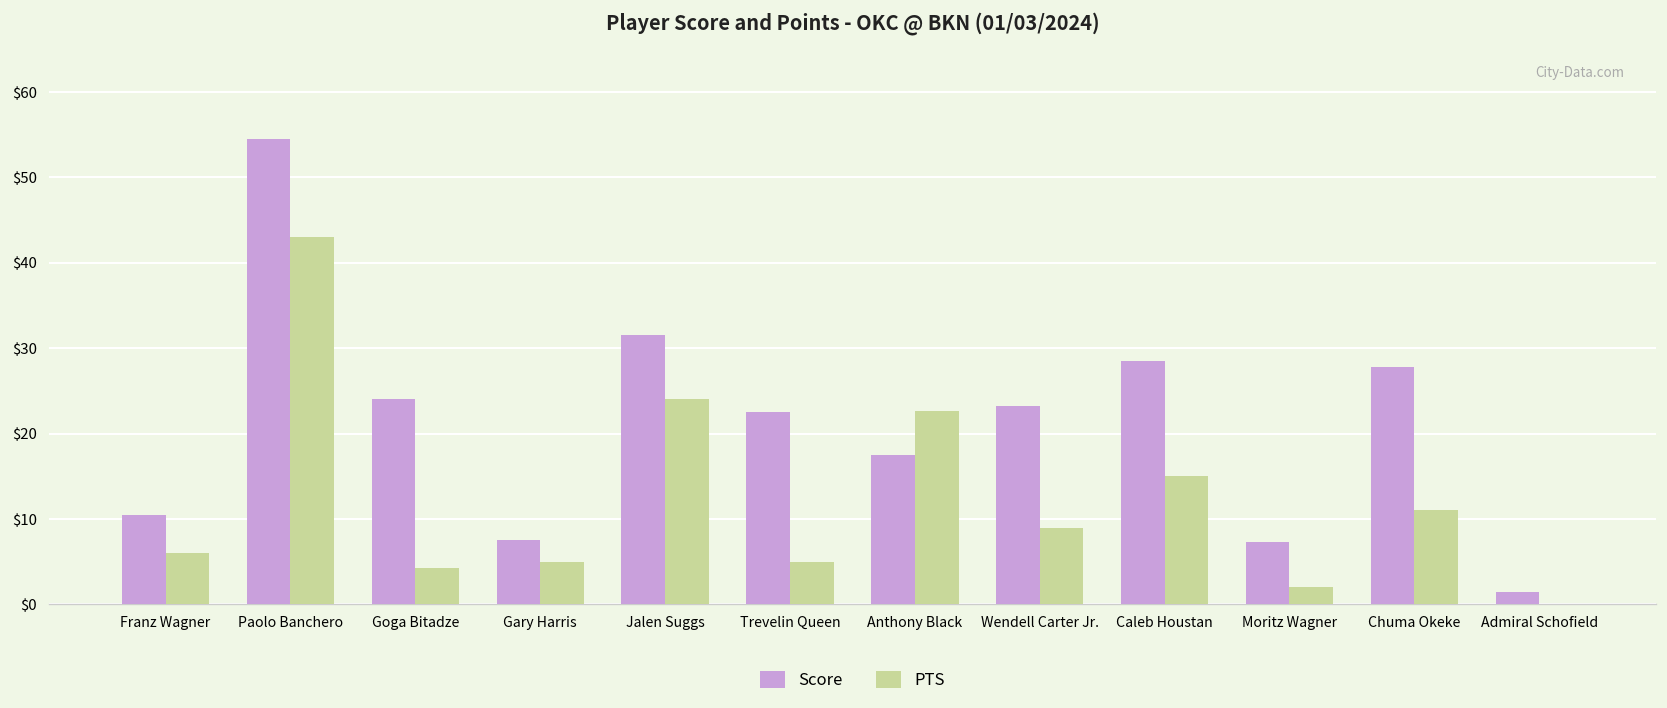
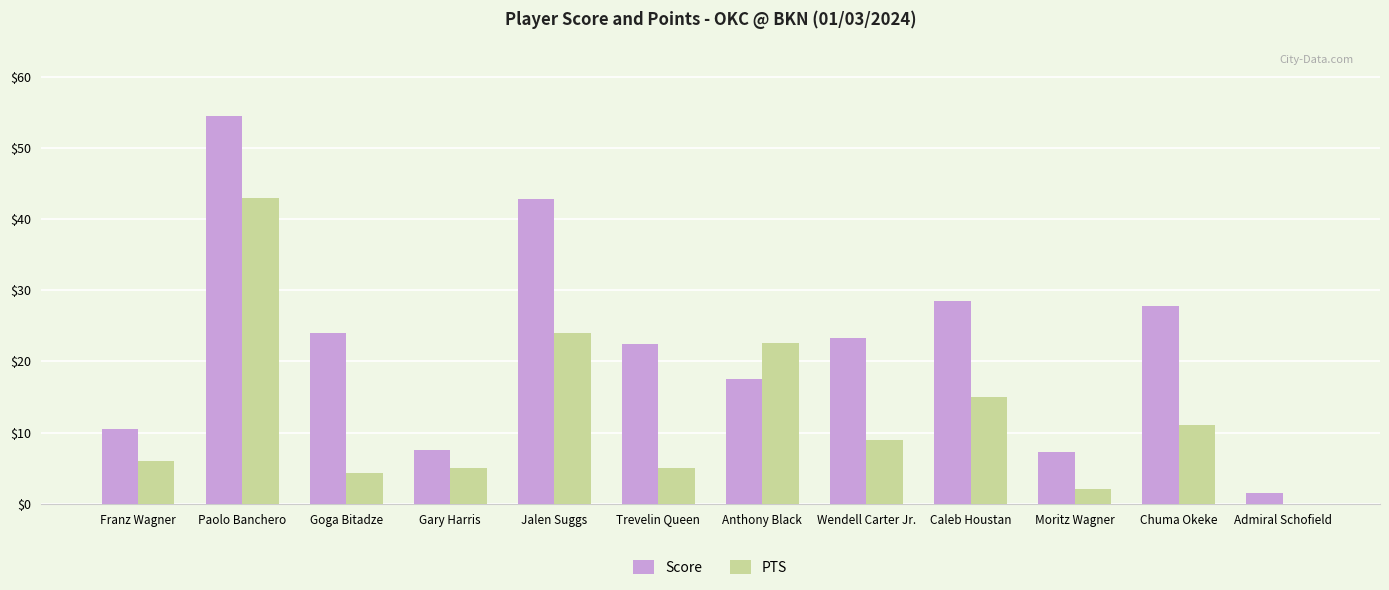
Score, Jalen Suggs: $32 -> $43
